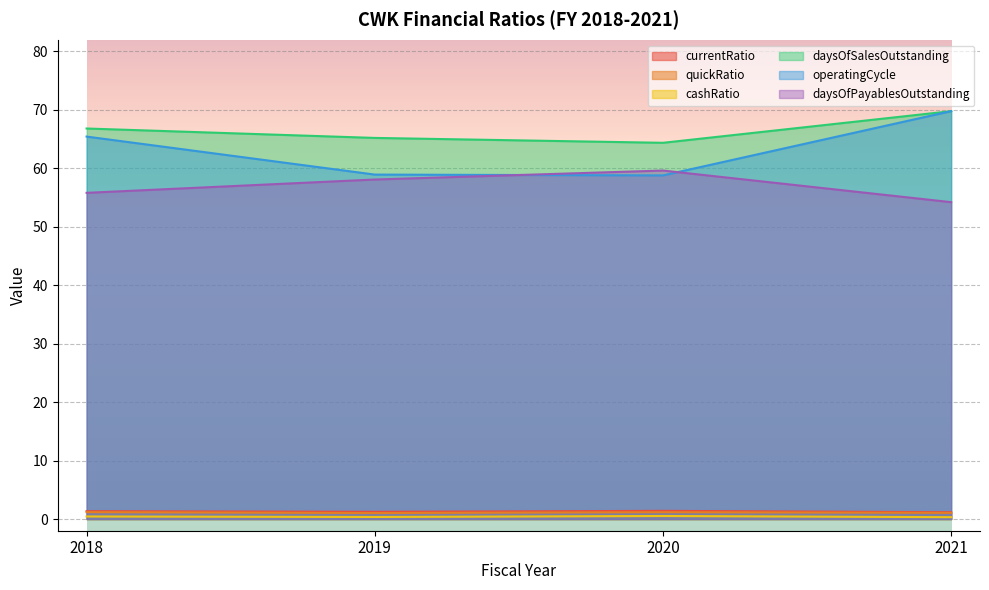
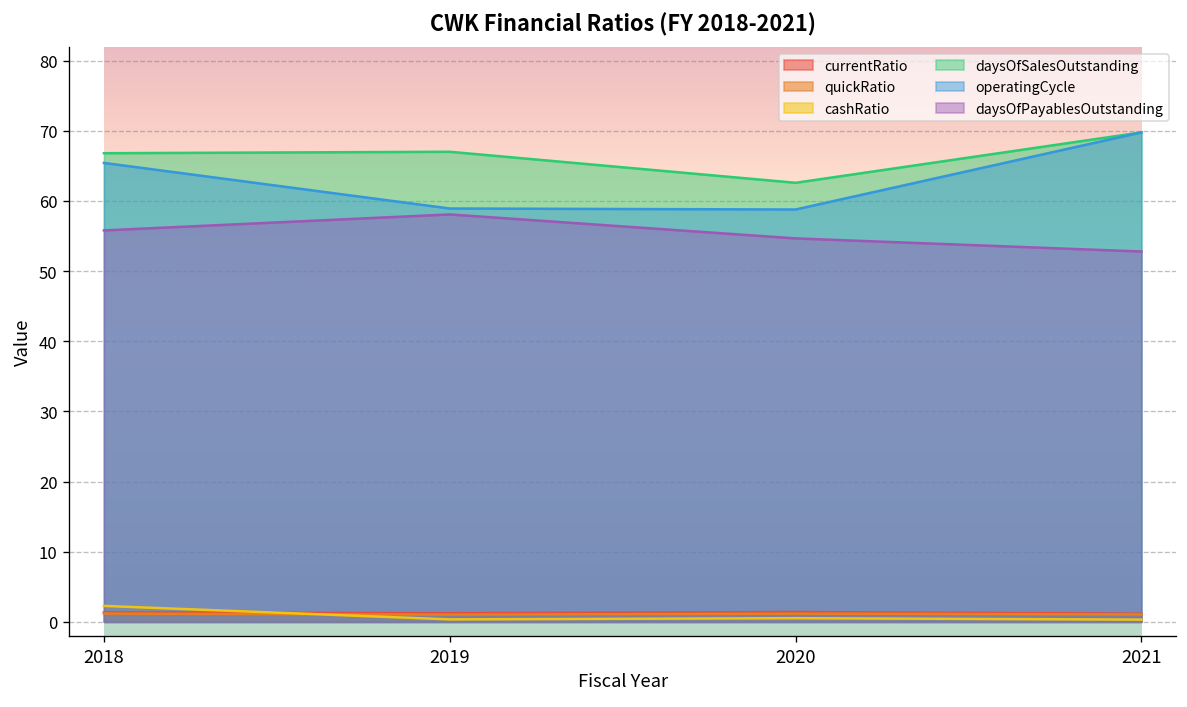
cashRatio, 2018: 0 -> 2
daysOfSalesOutstanding, 2019: 65 -> 67
daysOfSalesOutstanding, 2020: 64 -> 63
daysOfPayablesOutstanding, 2020: 60 -> 55
daysOfPayablesOutstanding, 2021: 54 -> 53
